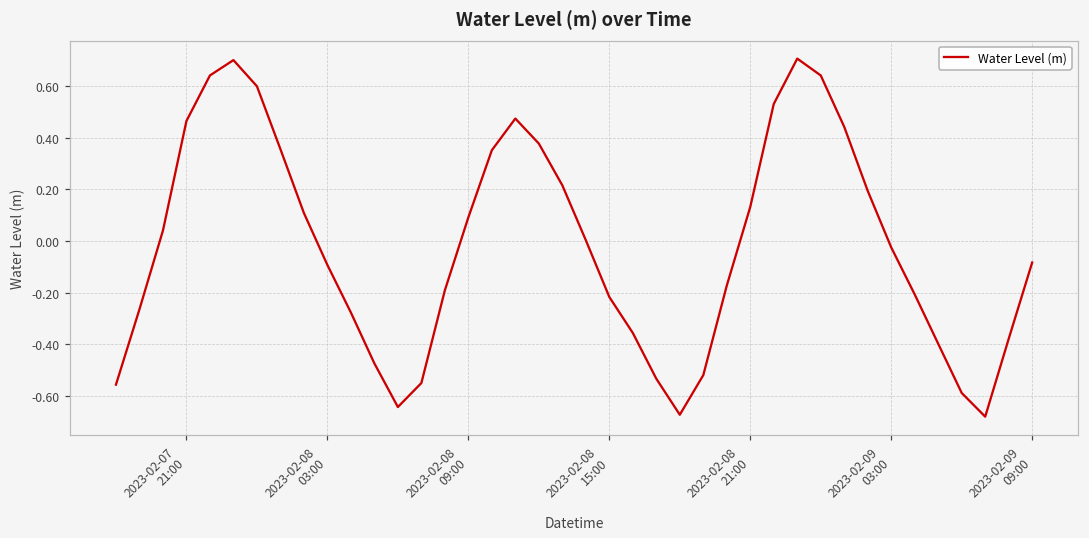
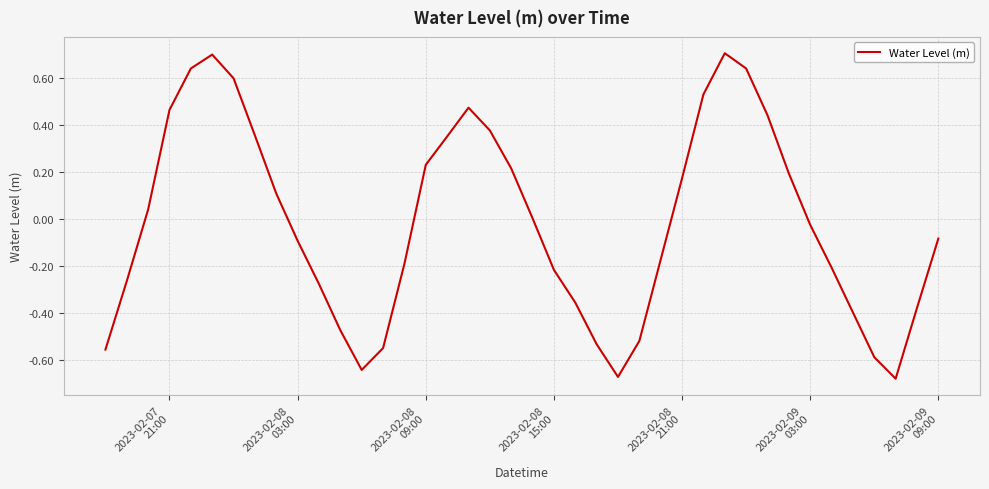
2023-02-08 09:00: 0.09 -> 0.23
2023-02-08 21:00: 0.13 -> 0.17
